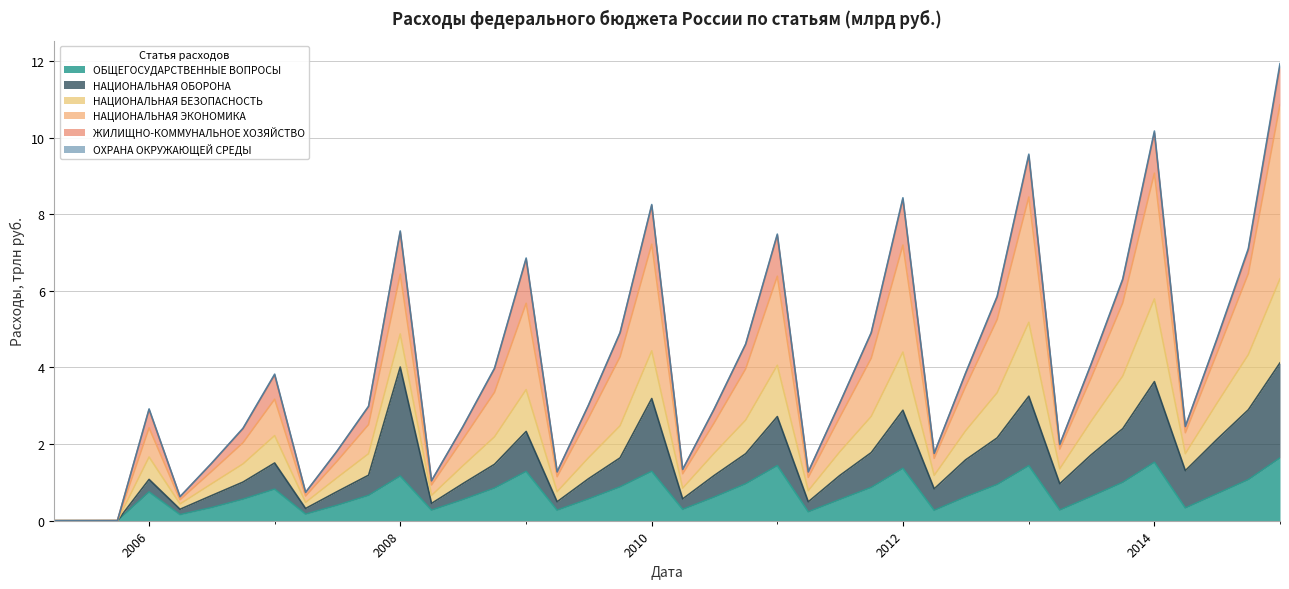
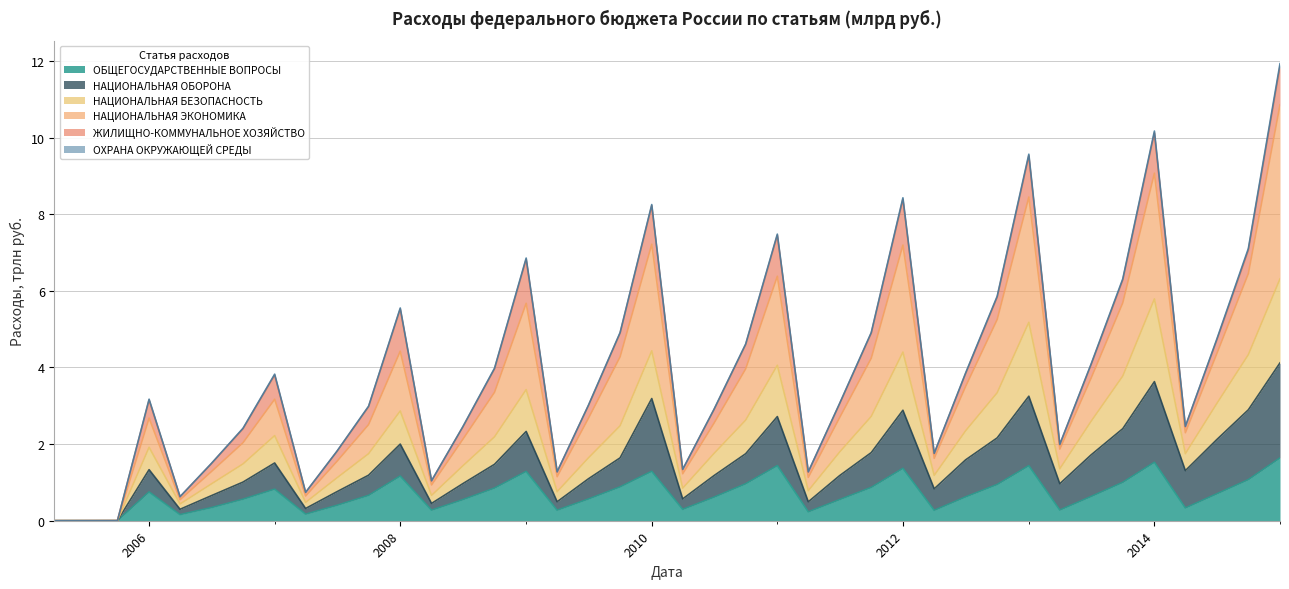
НАЦИОНАЛЬНАЯ ОБОРОНА, 2006: 0.3 -> 0.6
НАЦИОНАЛЬНАЯ ОБОРОНА, 2008: 2.8 -> 0.8
